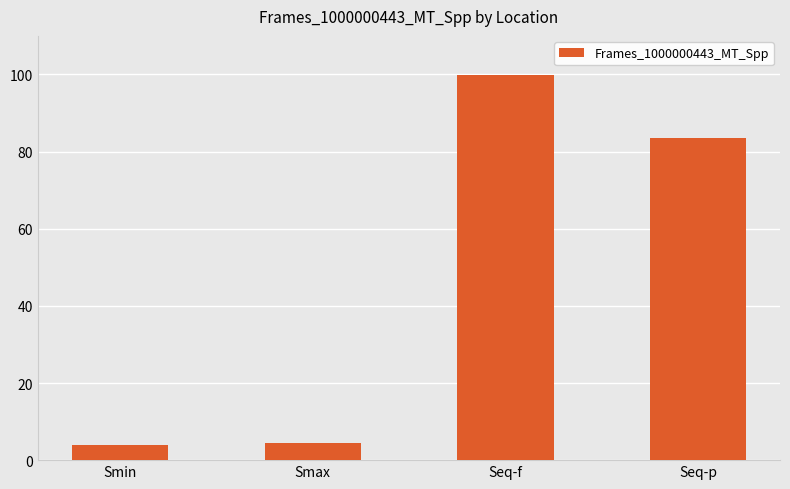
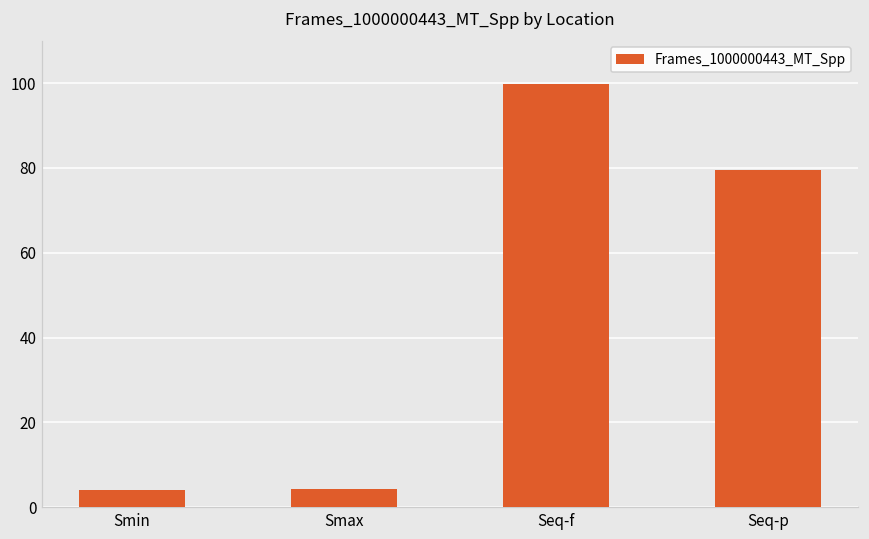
Seq-p: 83 -> 79
